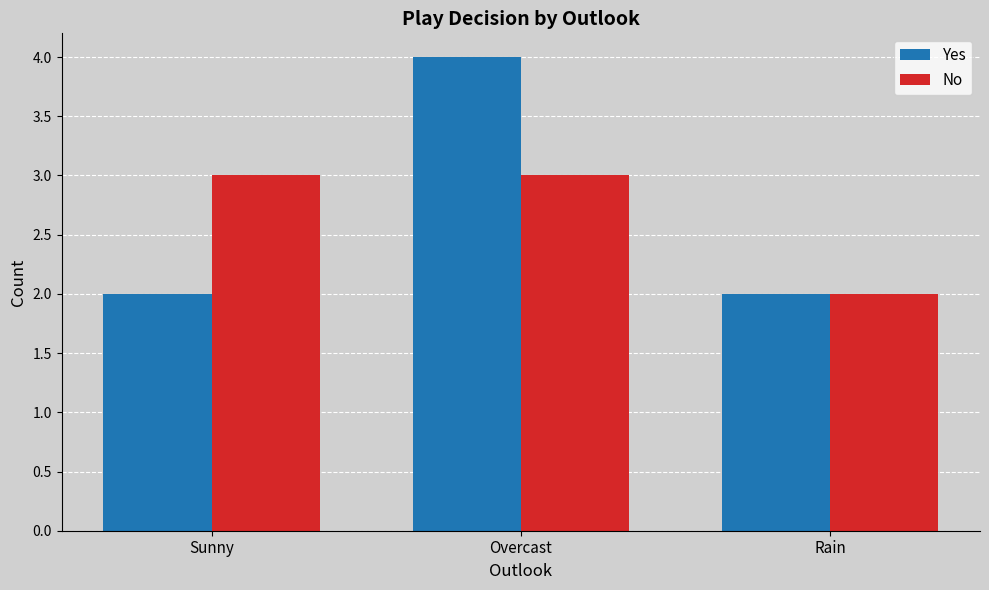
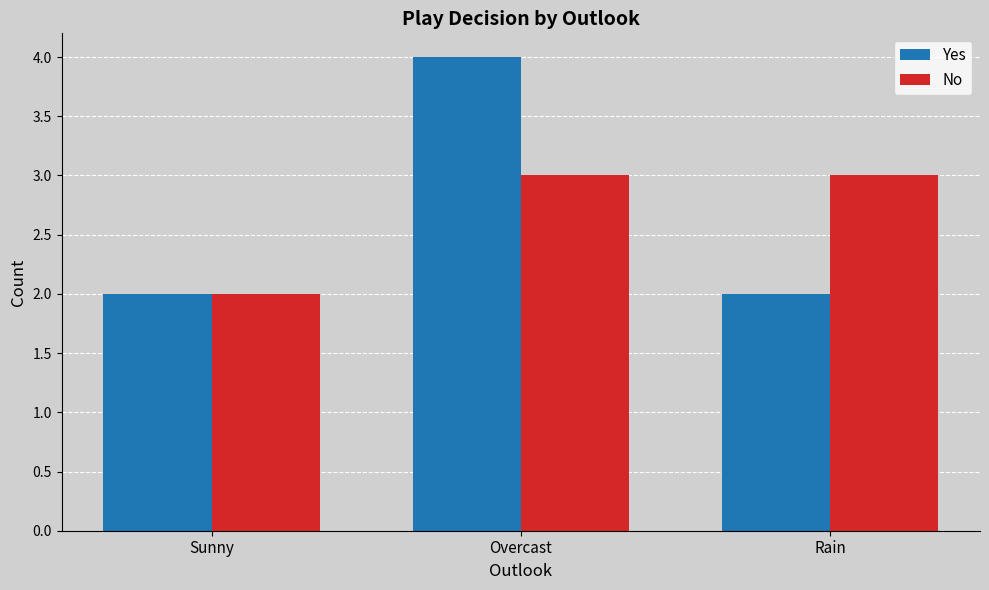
No, Sunny: 3 -> 2
No, Rain: 2 -> 3
